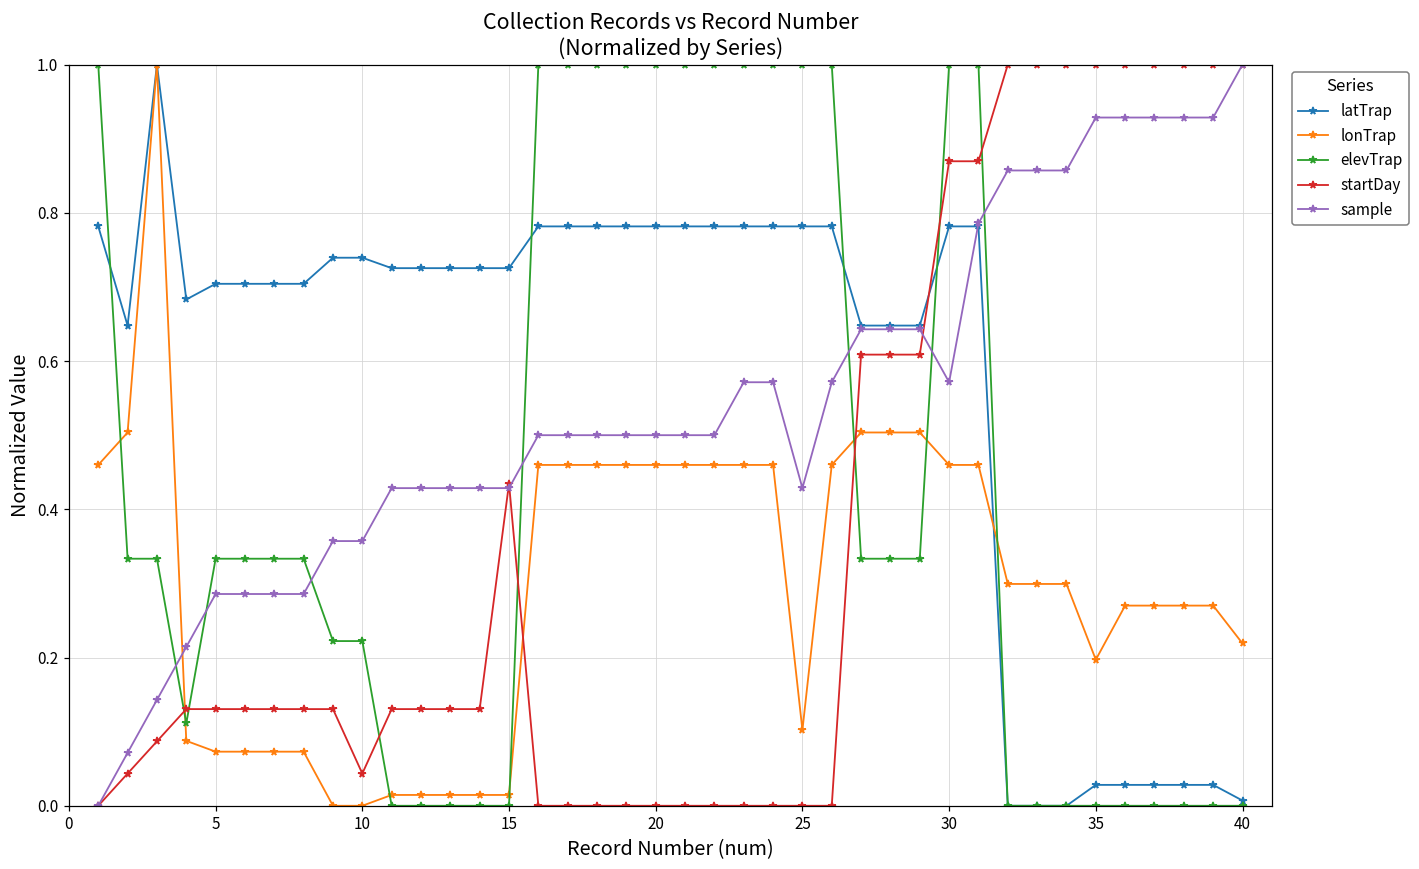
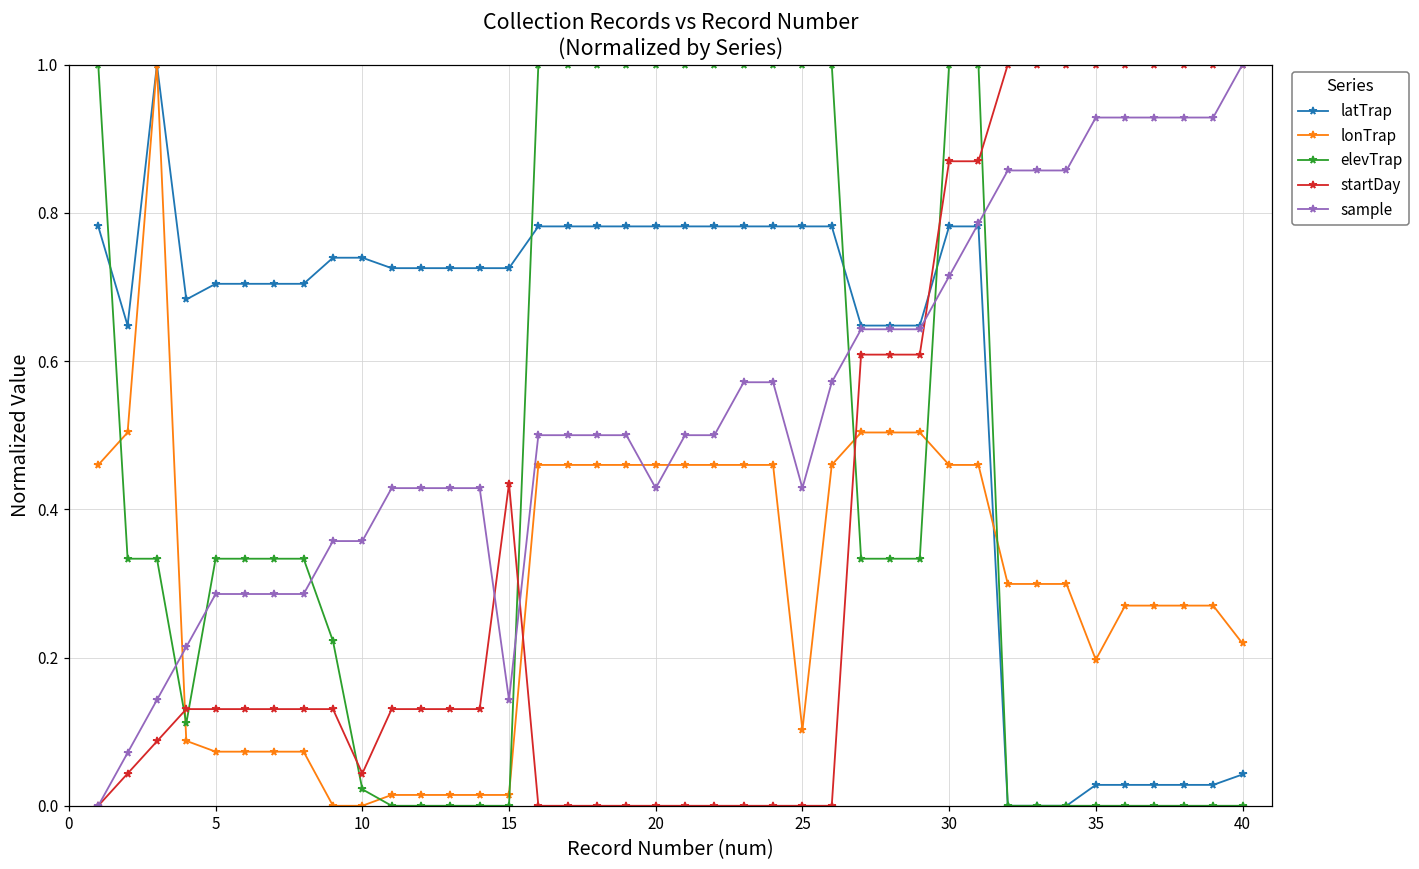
elevTrap, 10: 0.22 -> 0.02
sample, 15: 0.43 -> 0.14
sample, 20: 0.50 -> 0.43
sample, 30: 0.57 -> 0.71
latTrap, 40: 0.01 -> 0.04
